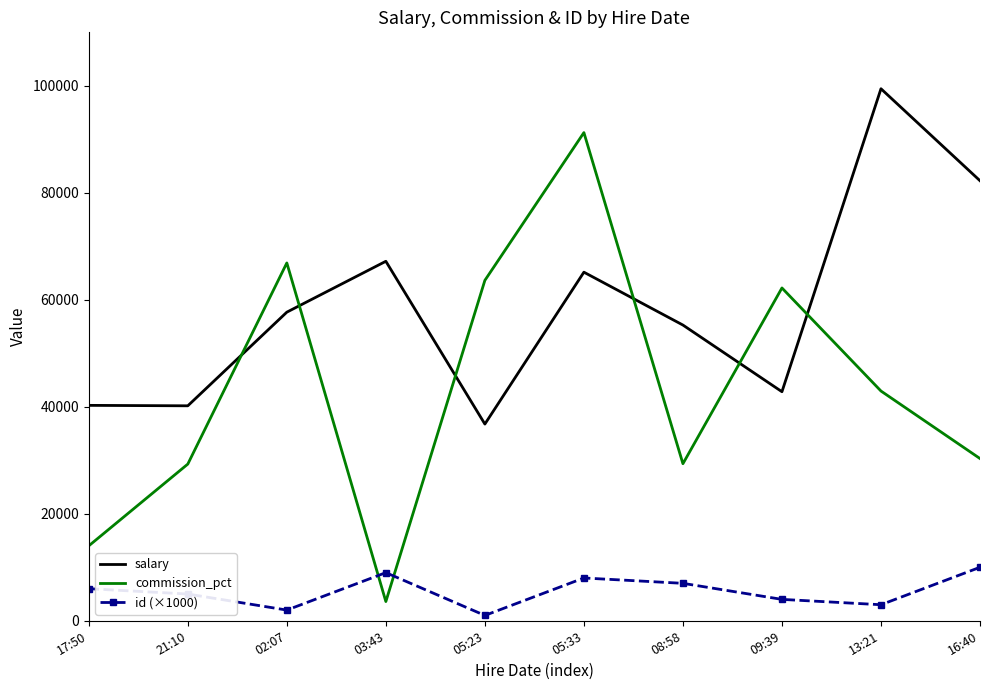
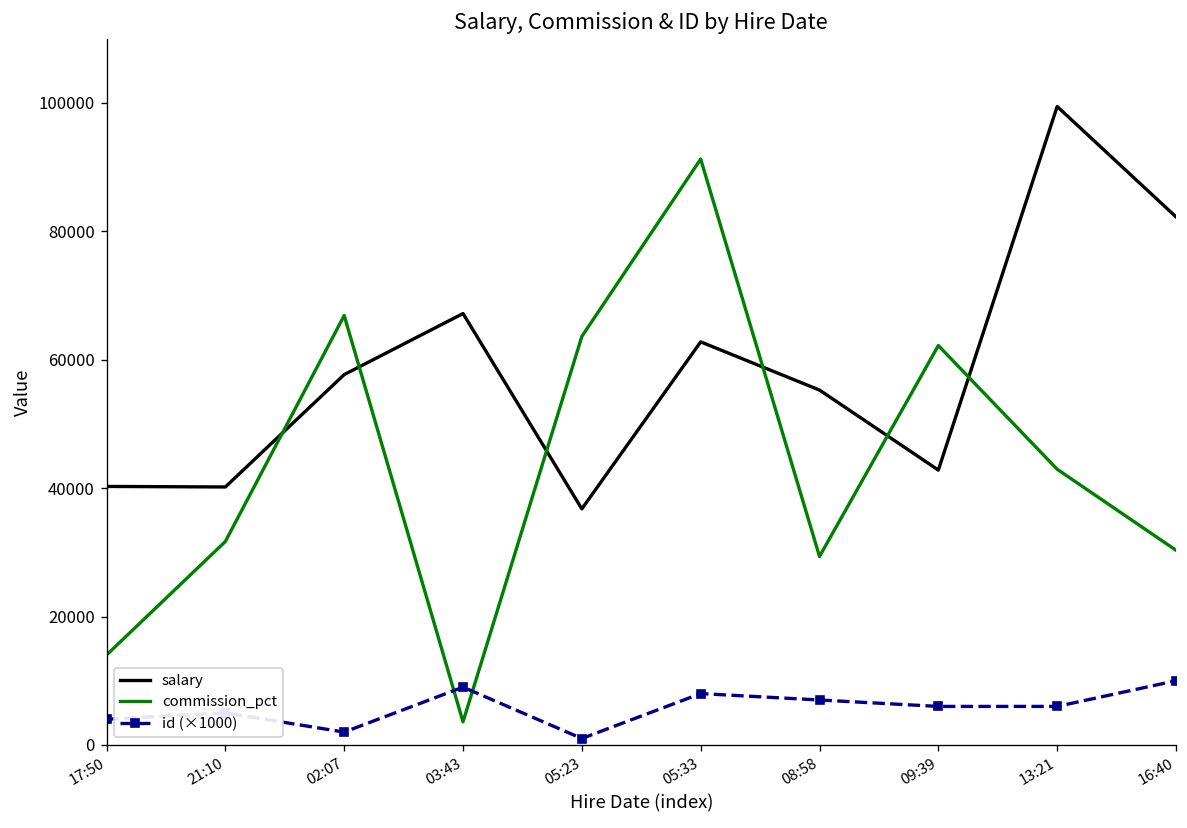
id (×1000), 17:50: 6000 -> 4000
commission_pct, 21:10: 29000 -> 32000
salary, 05:33: 65000 -> 63000
id (×1000), 09:39: 4000 -> 6000
id (×1000), 13:21: 3000 -> 6000
